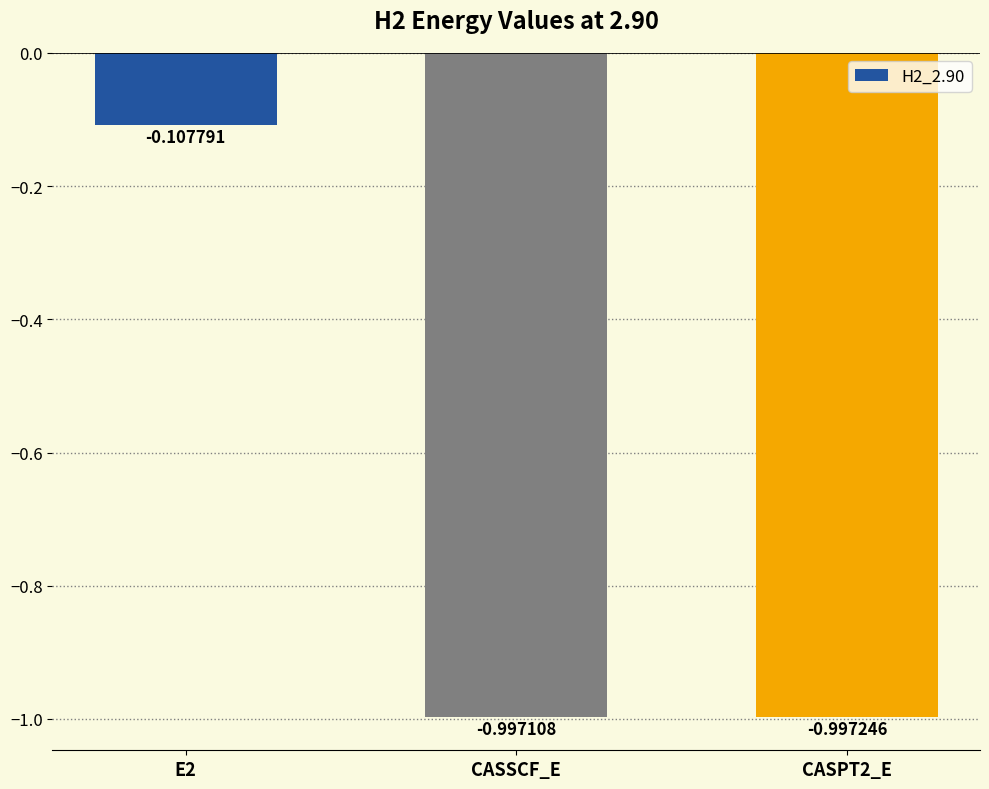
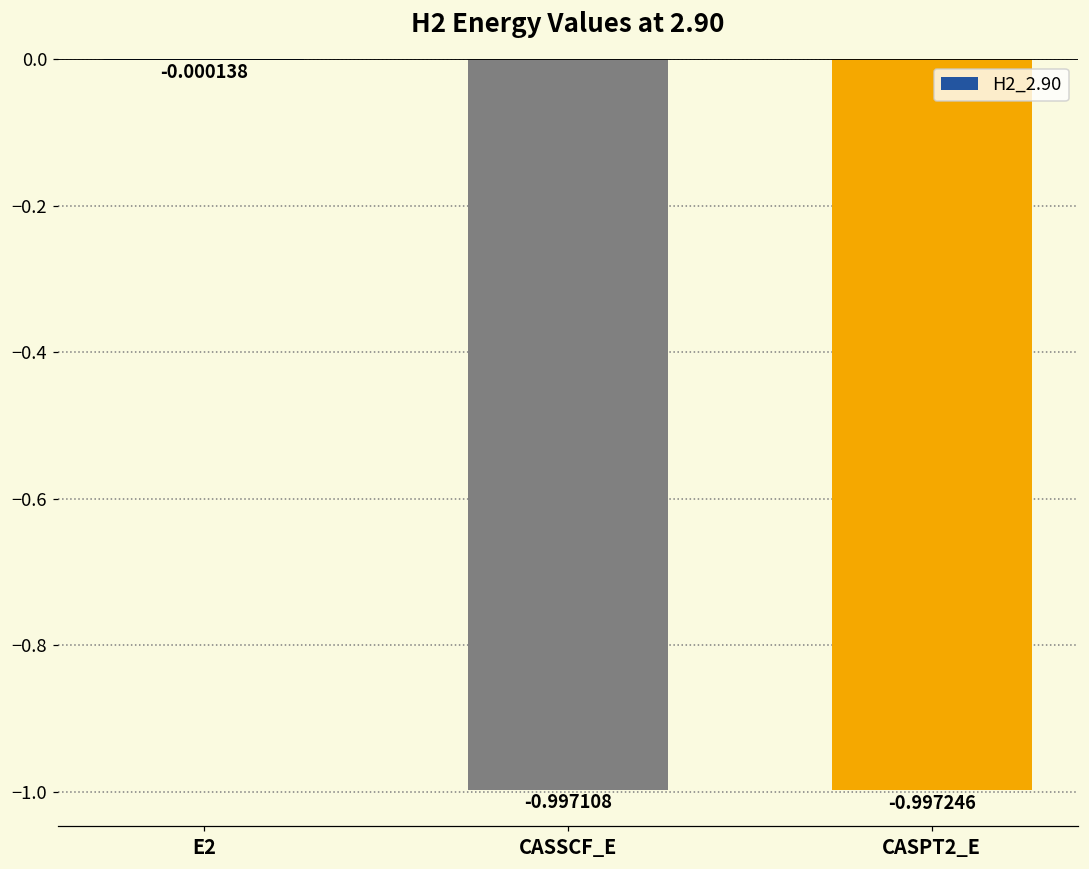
E2: -0.107791 -> -0.000138
